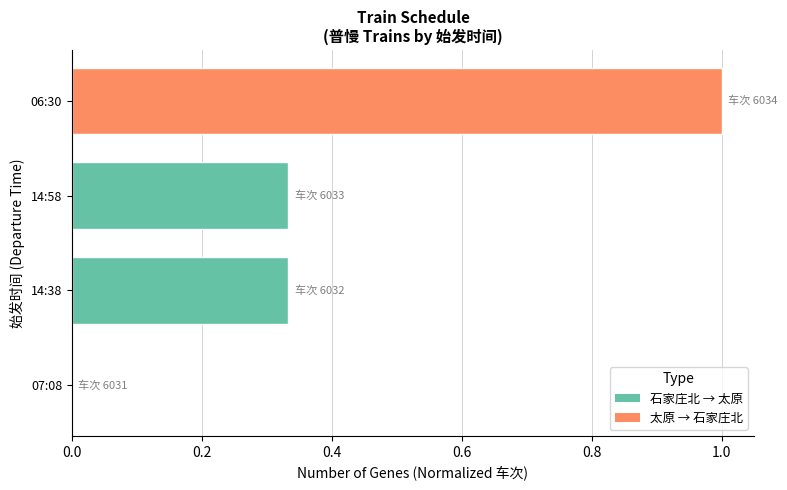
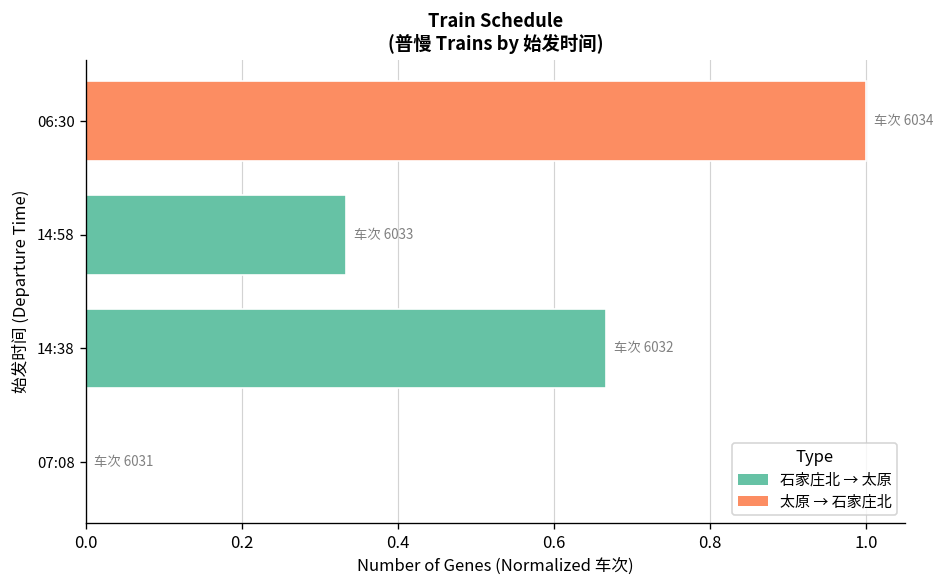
14:38: 0.33 -> 0.67
